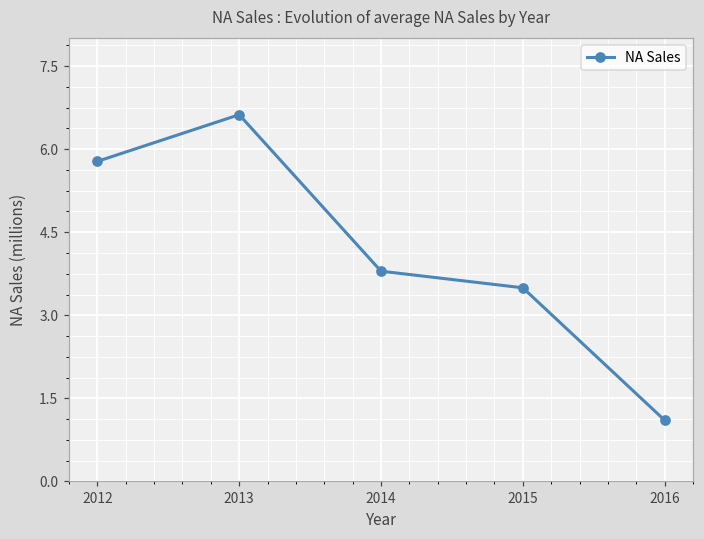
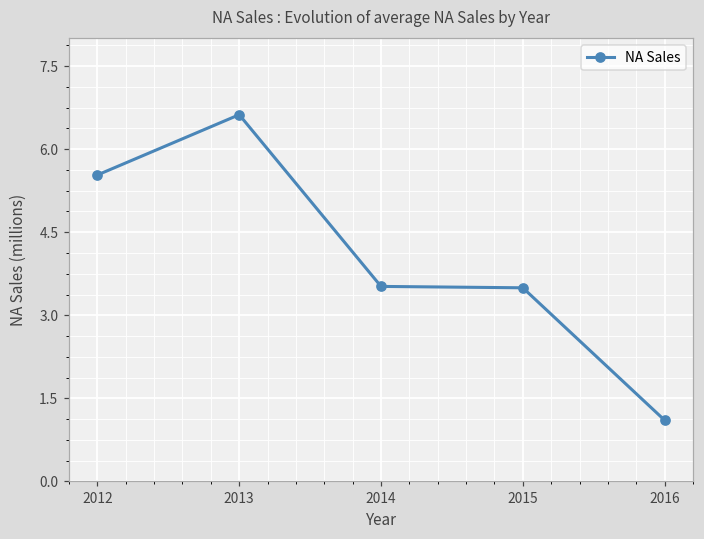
2012: 5.8 -> 5.5
2014: 3.8 -> 3.5
